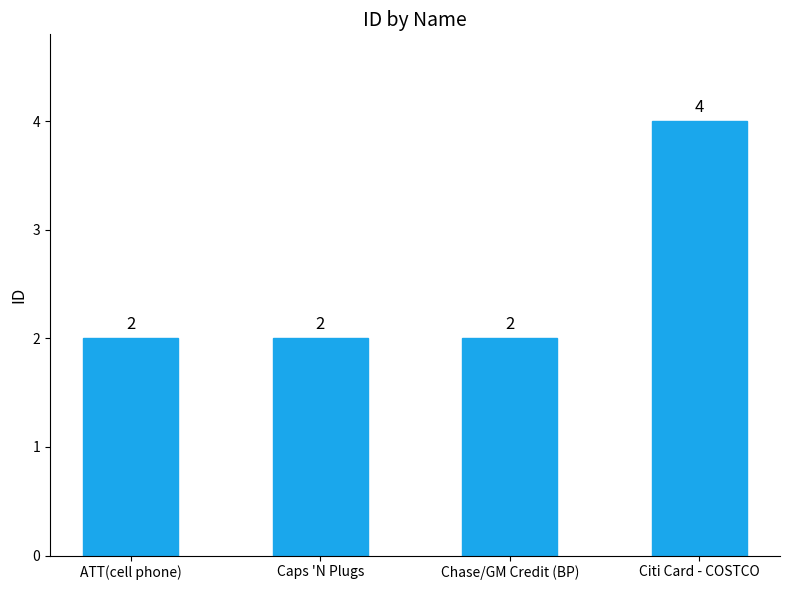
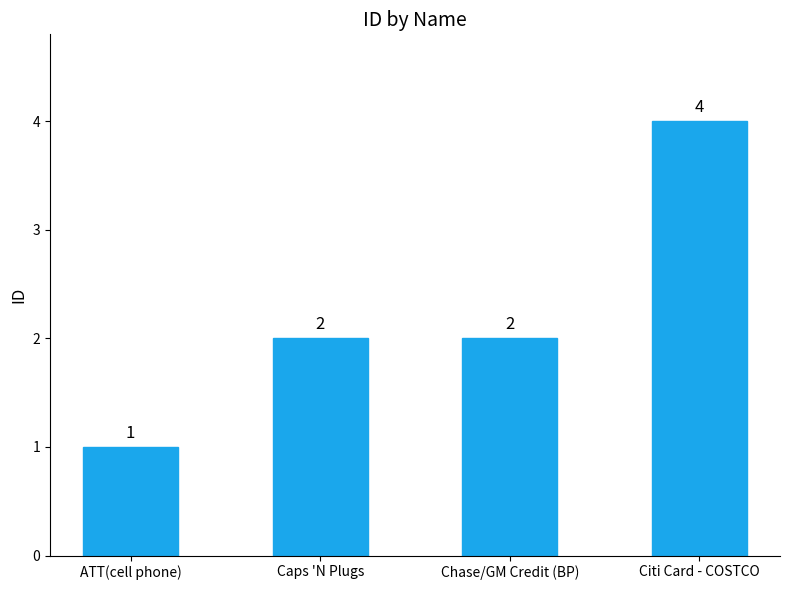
ATT(cell phone): 2 -> 1
